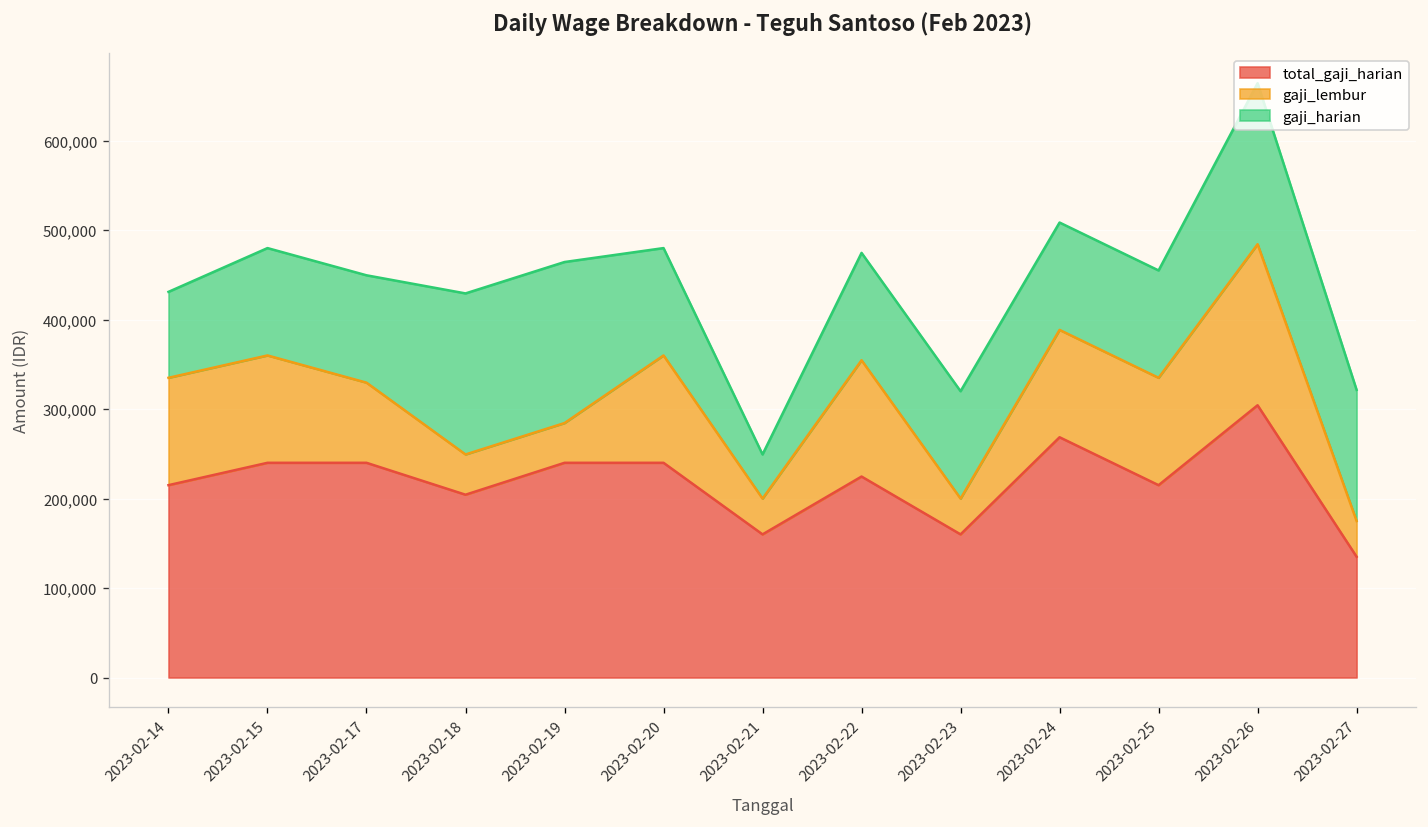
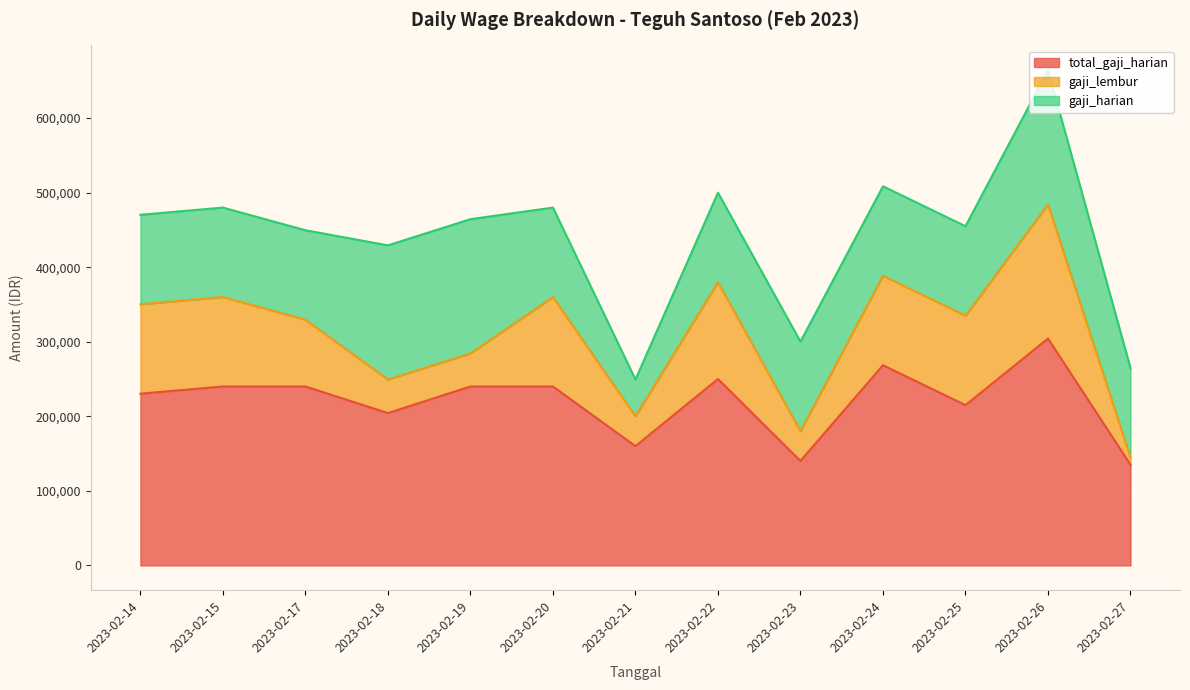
total_gaji_harian, 2023-02-14: 220,000 -> 230,000
gaji_harian, 2023-02-14: 100,000 -> 120,000
total_gaji_harian, 2023-02-22: 220,000 -> 250,000
total_gaji_harian, 2023-02-23: 160,000 -> 140,000
gaji_lembur, 2023-02-27: 40,000 -> 10,000
gaji_harian, 2023-02-27: 150,000 -> 120,000
